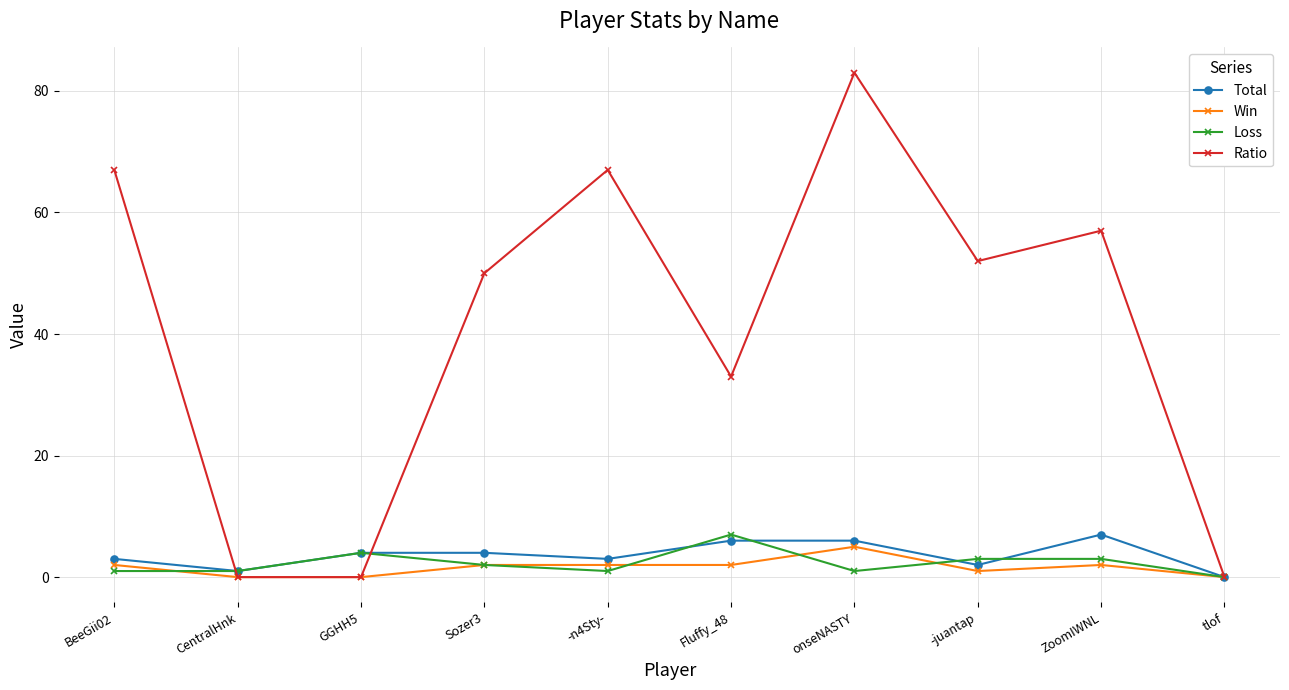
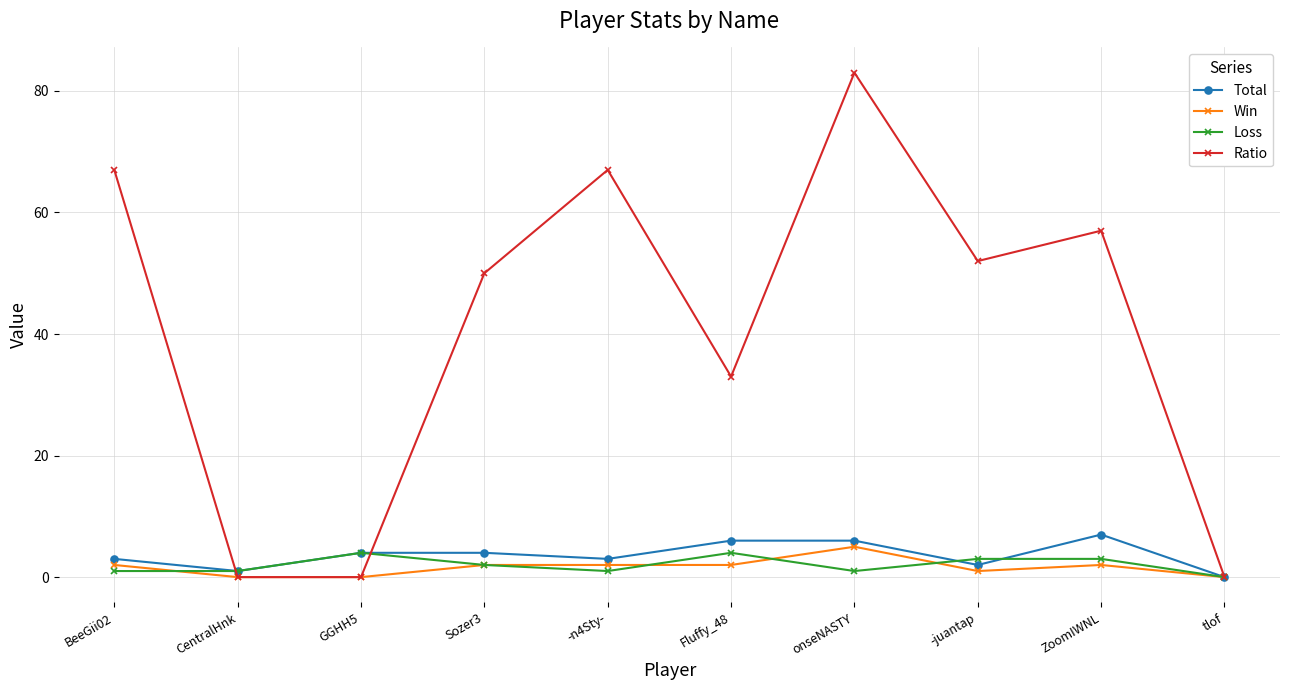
Loss, Fluffy_48: 7 -> 4
